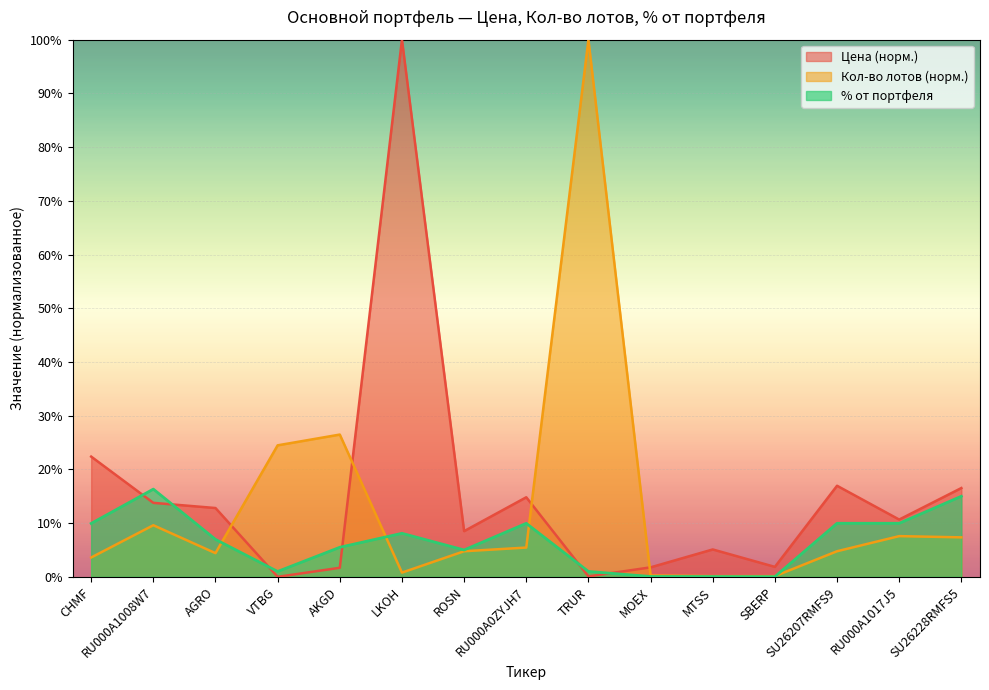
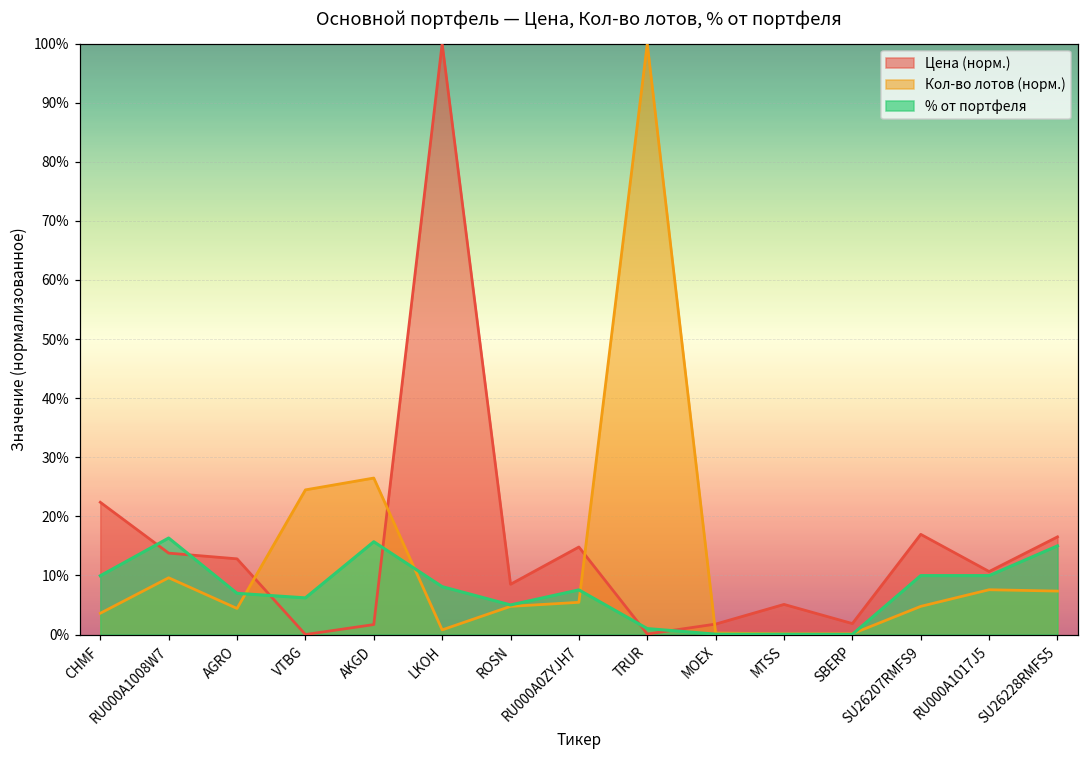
% от портфеля, VTBG: 1% -> 6%
% от портфеля, AKGD: 6% -> 16%
% от портфеля, RU000A0ZYJH7: 10% -> 8%
